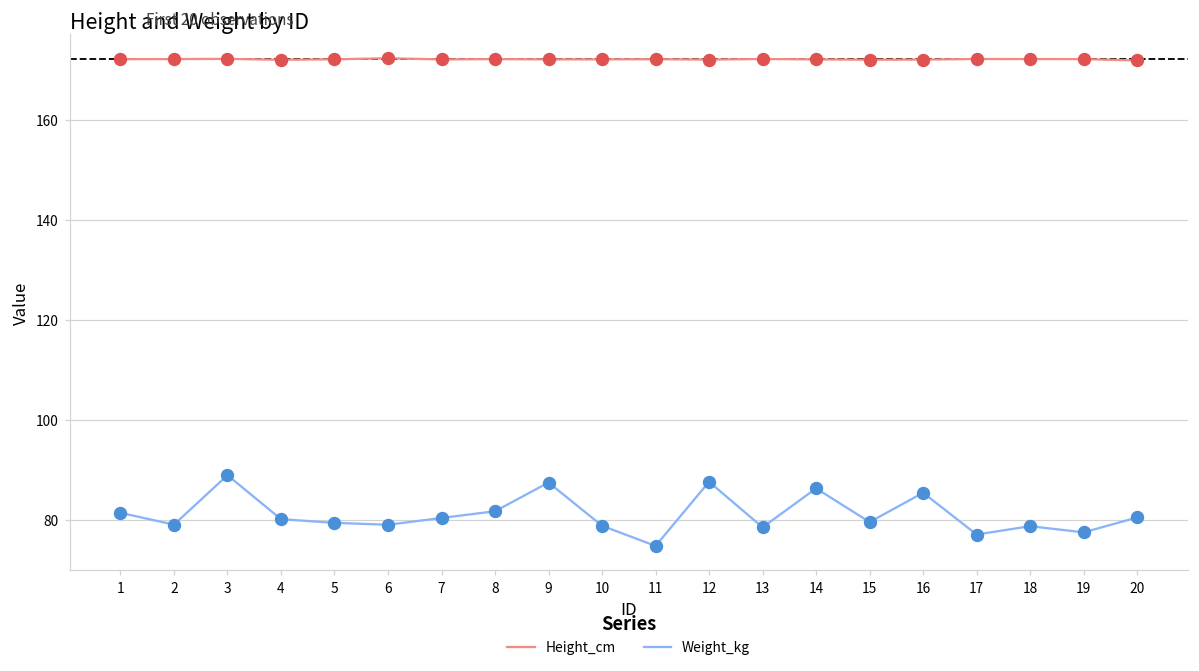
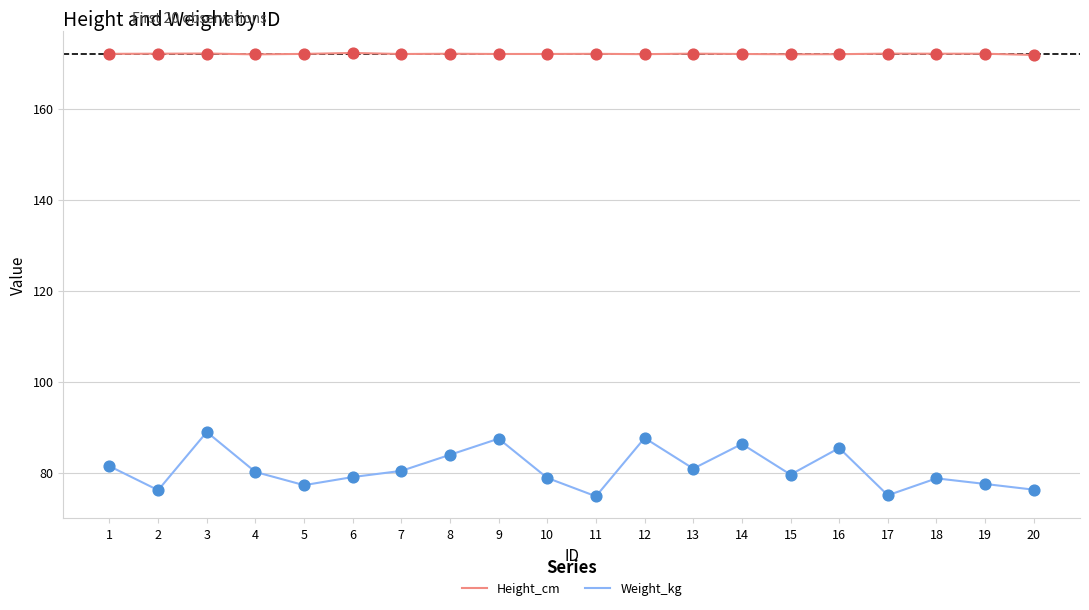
Weight_kg, 2: 79 -> 76
Weight_kg, 5: 79 -> 77
Weight_kg, 8: 82 -> 84
Weight_kg, 13: 79 -> 81
Weight_kg, 17: 77 -> 75
Weight_kg, 20: 80 -> 76
